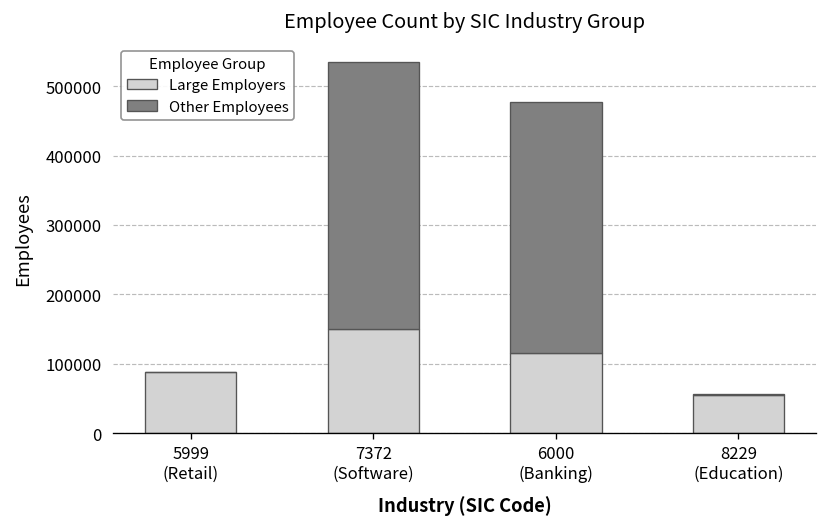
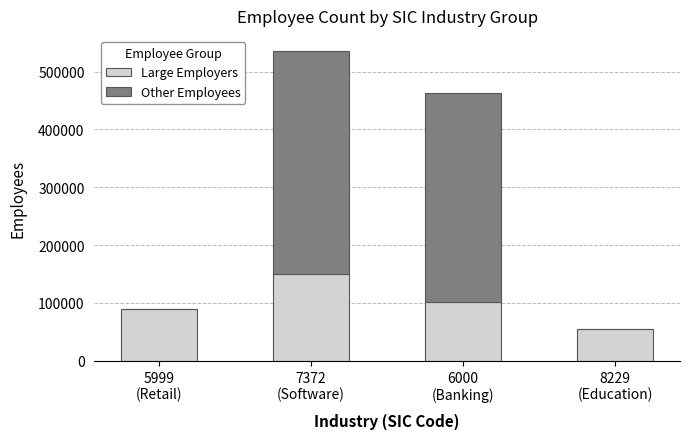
Large Employers, 6000 (Banking): 120000 -> 100000
